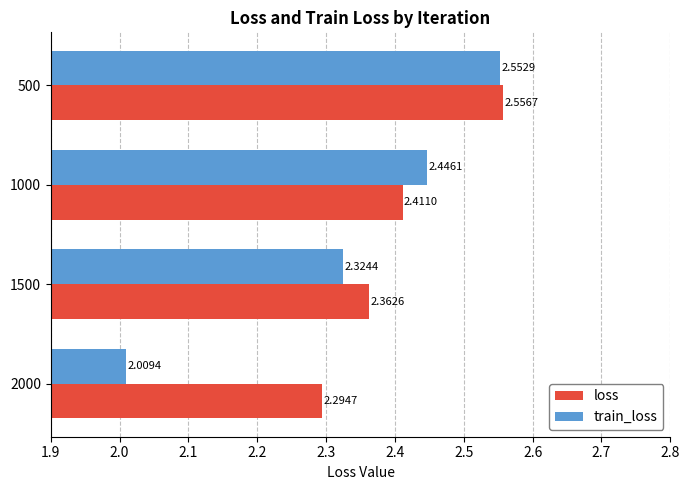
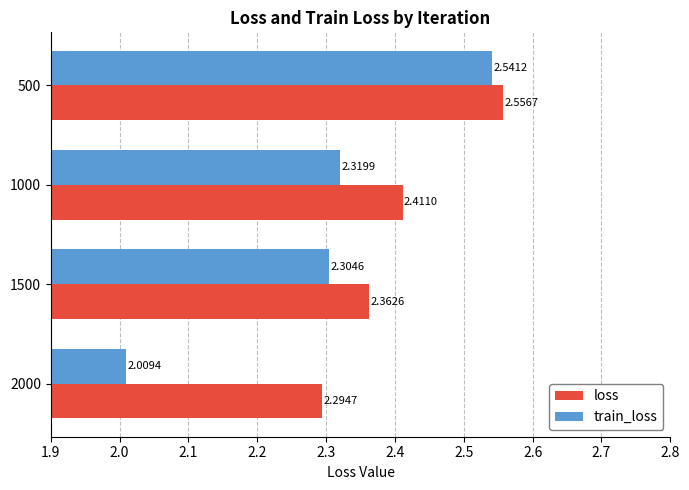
train_loss, 500: 2.5529 -> 2.5412
train_loss, 1000: 2.4461 -> 2.3199
train_loss, 1500: 2.3244 -> 2.3046
